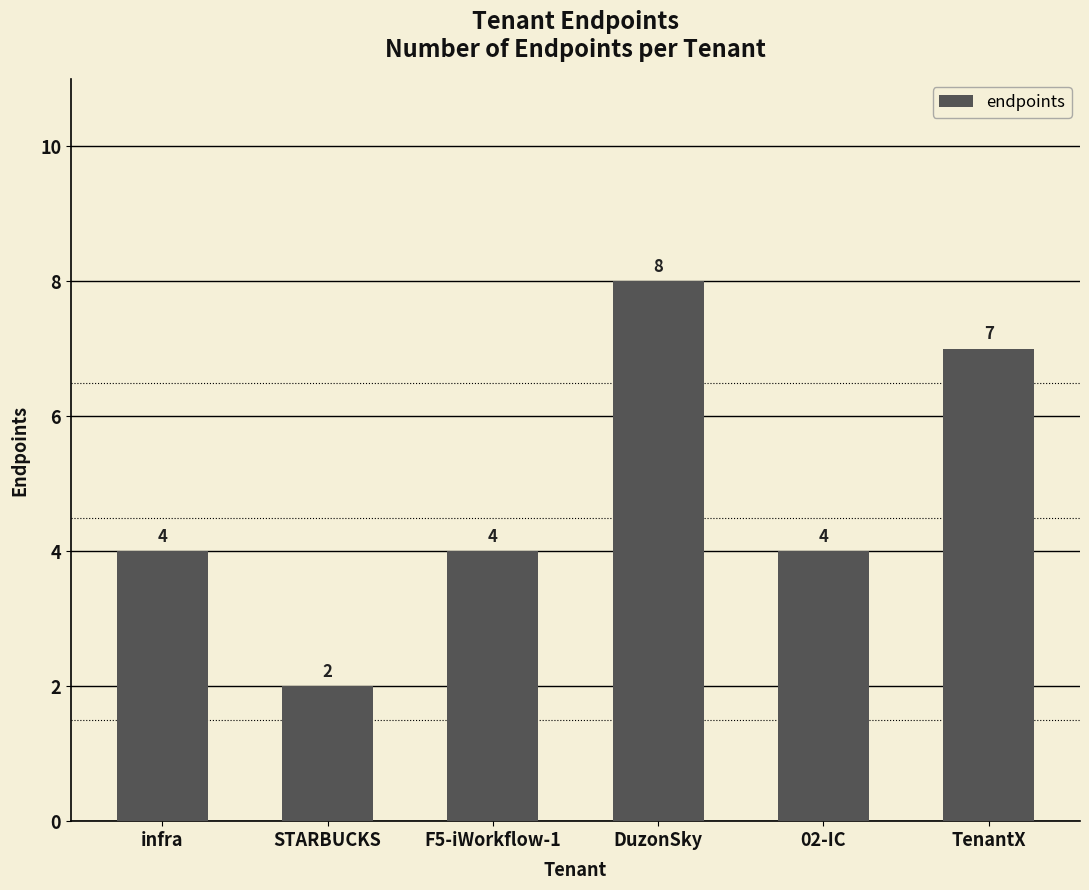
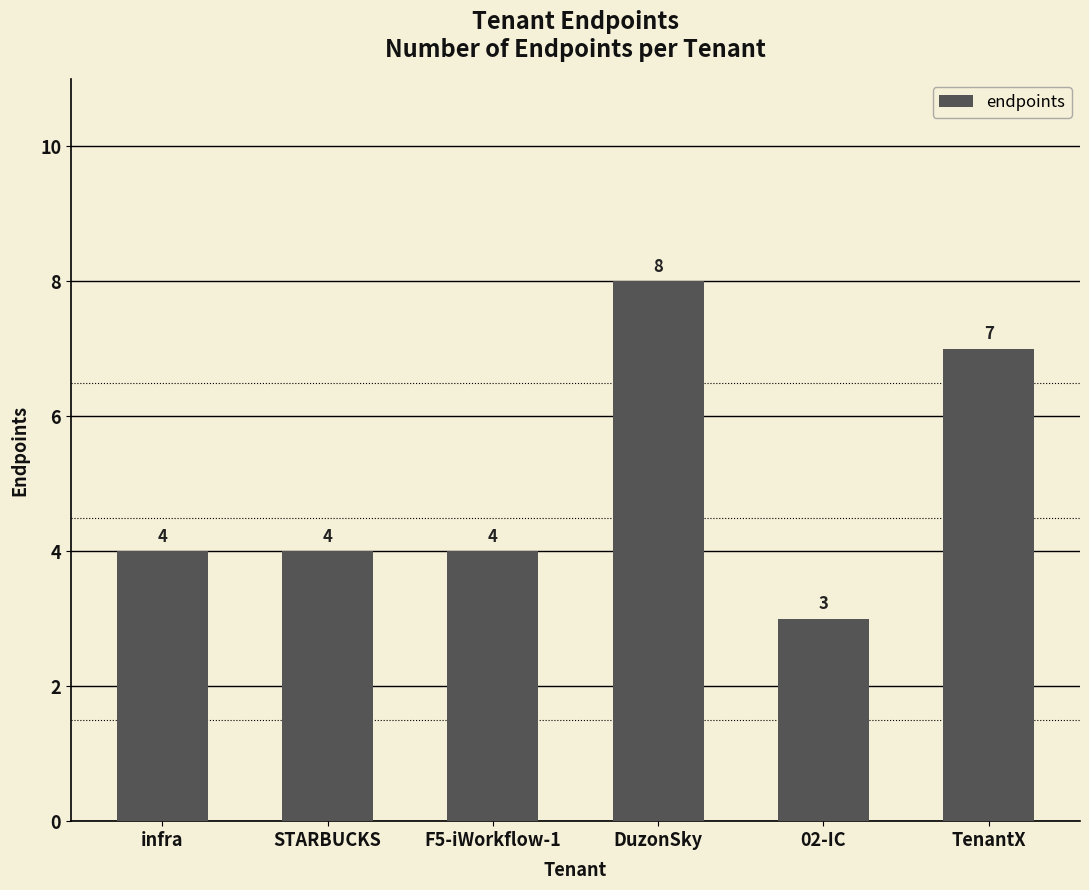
STARBUCKS: 2 -> 4
02-IC: 4 -> 3
